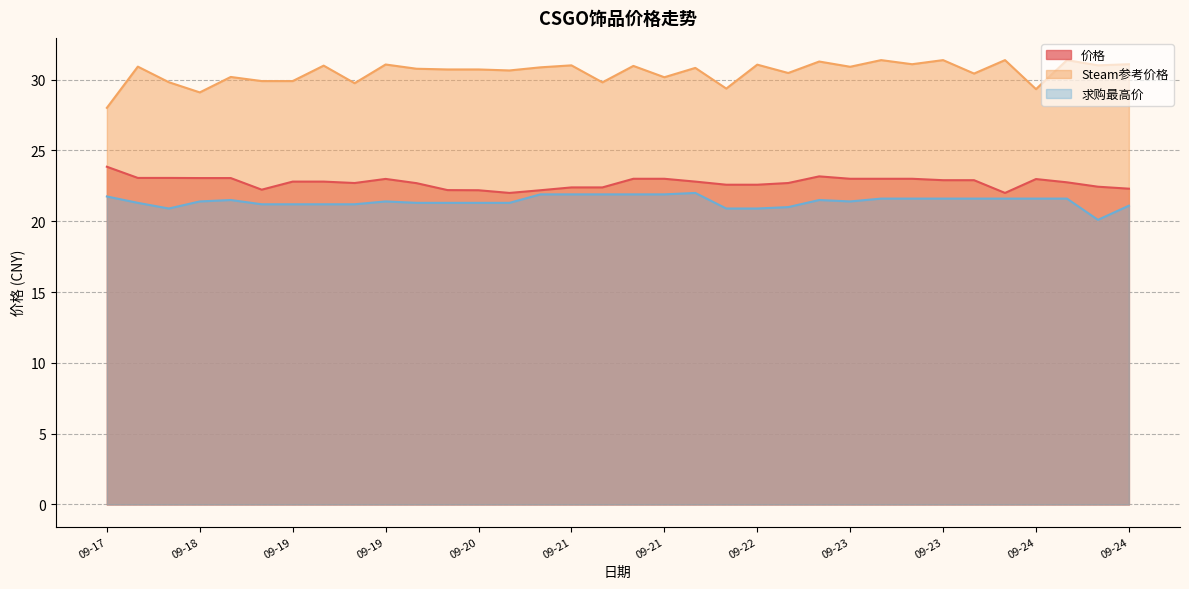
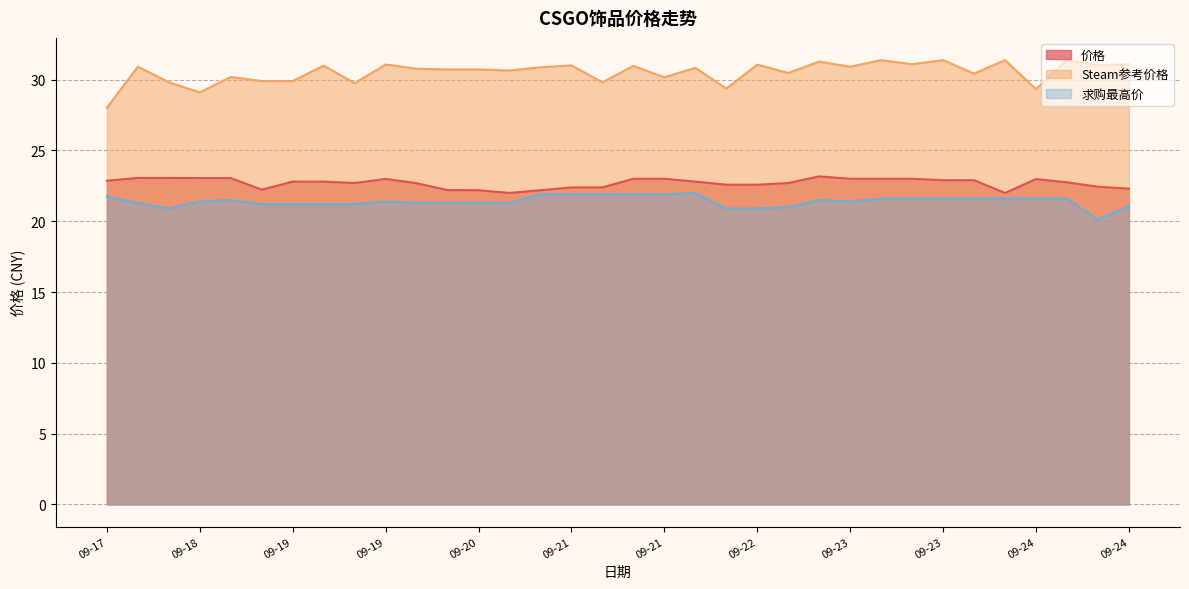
价格, 09-17: 23.9 -> 22.9
